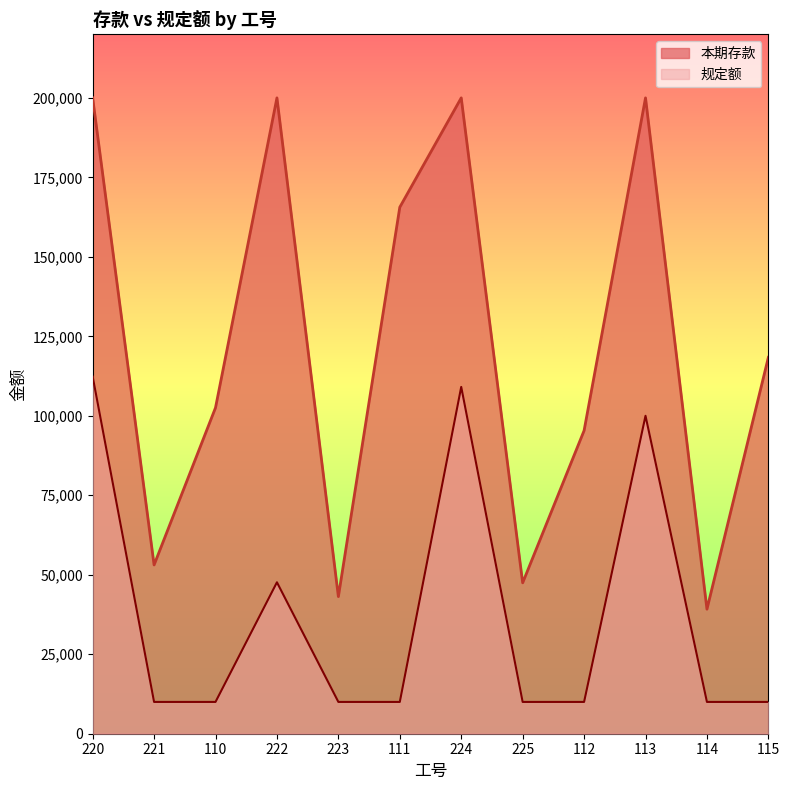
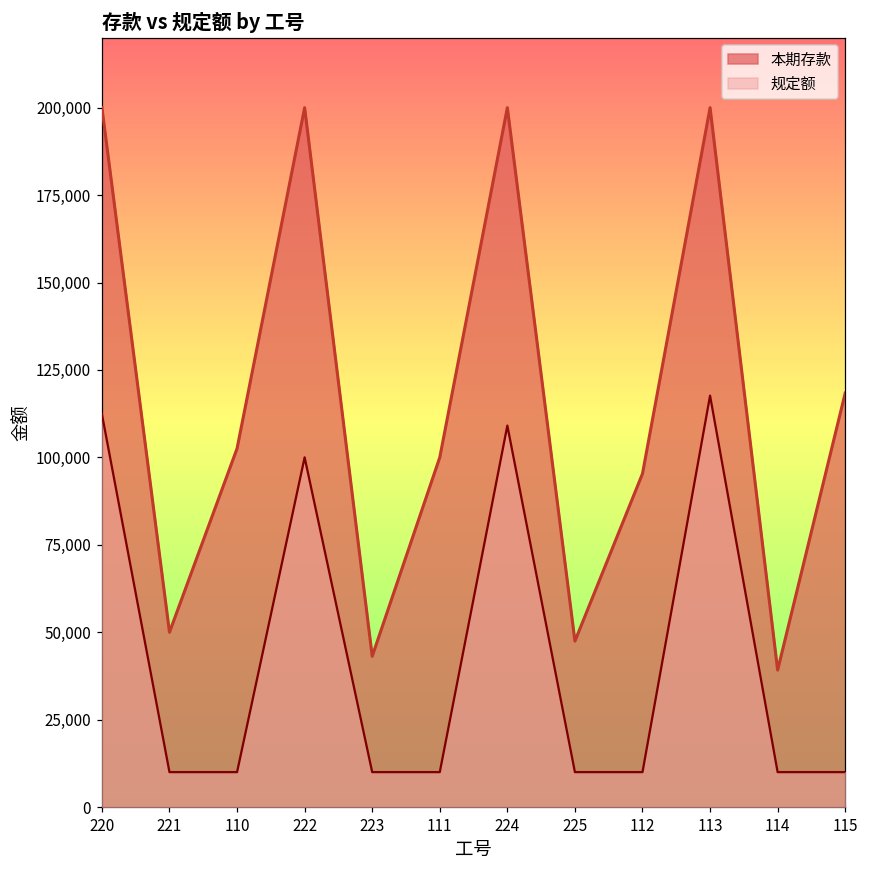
本期存款, 221: 53,000 -> 50,000
规定额, 222: 48,000 -> 100,000
本期存款, 111: 166,000 -> 100,000
规定额, 113: 100,000 -> 118,000
